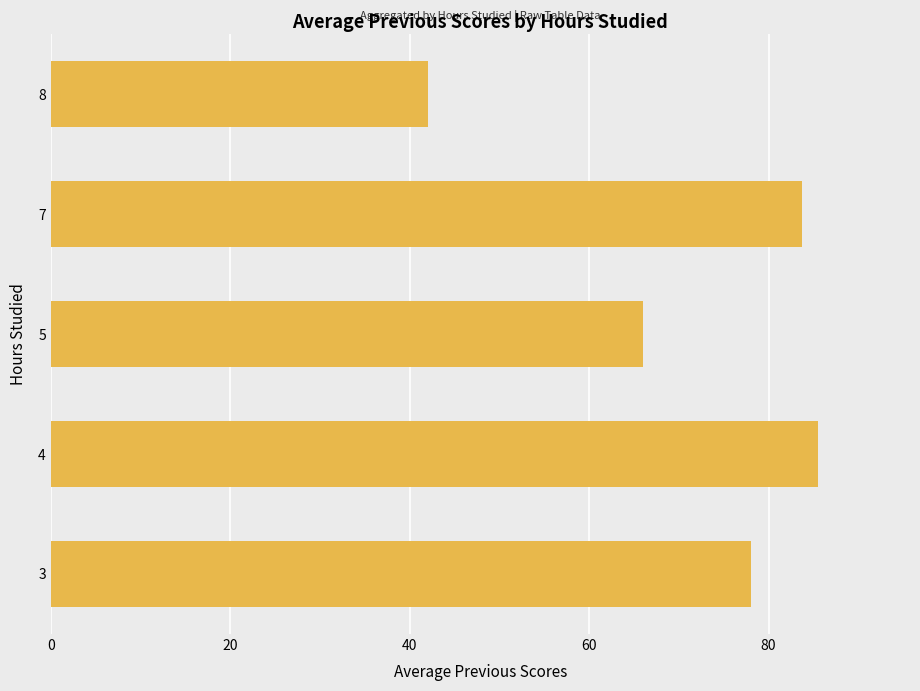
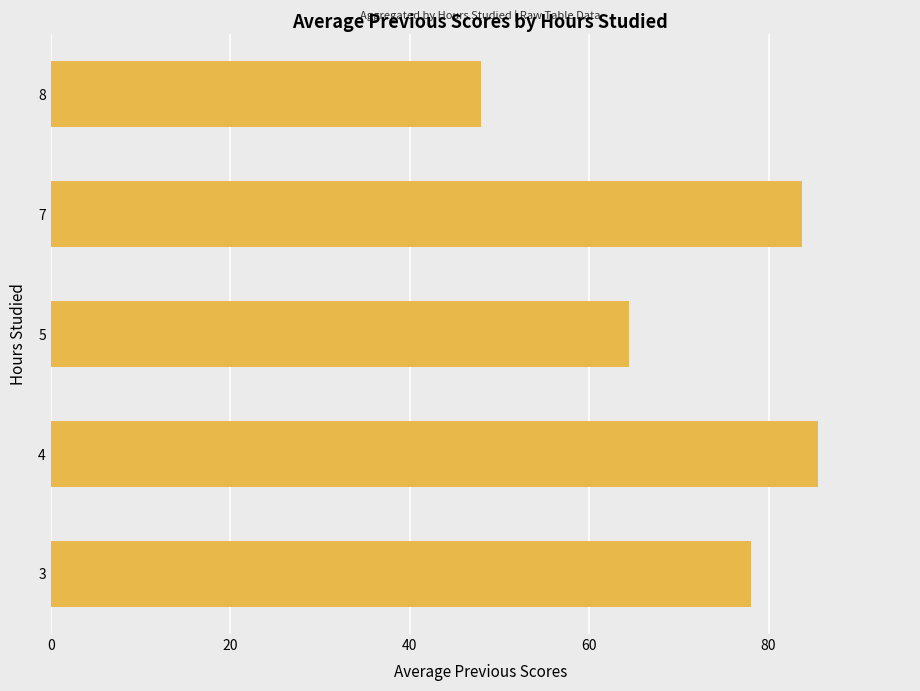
8: 42 -> 48
5: 66 -> 65
